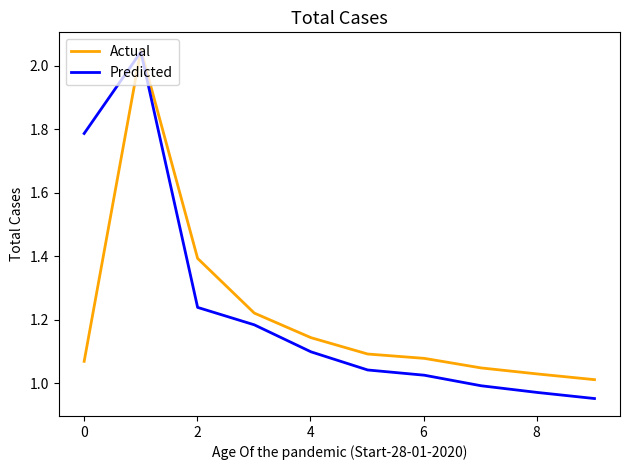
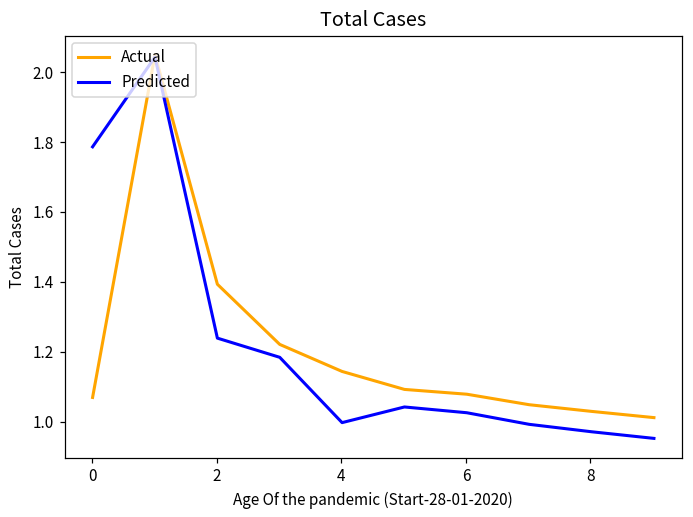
Predicted, 4: 1.10 -> 1.00
